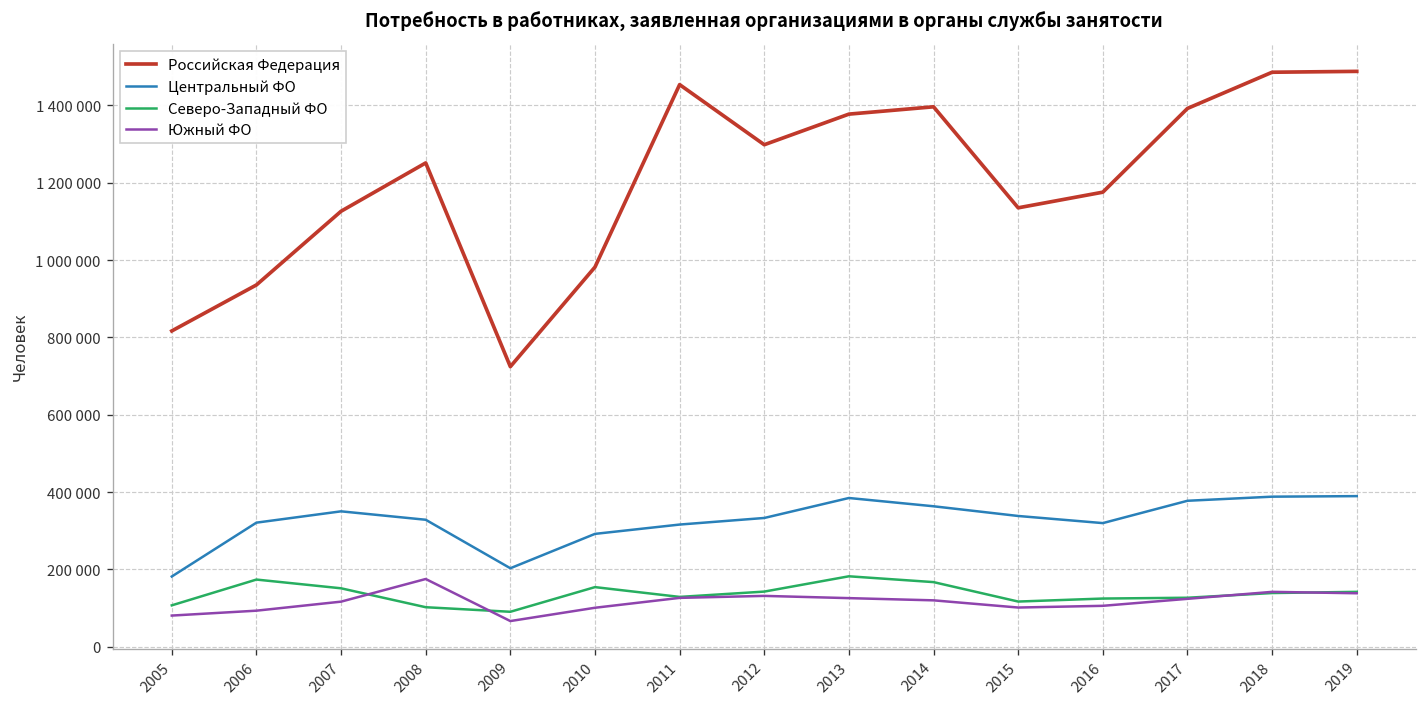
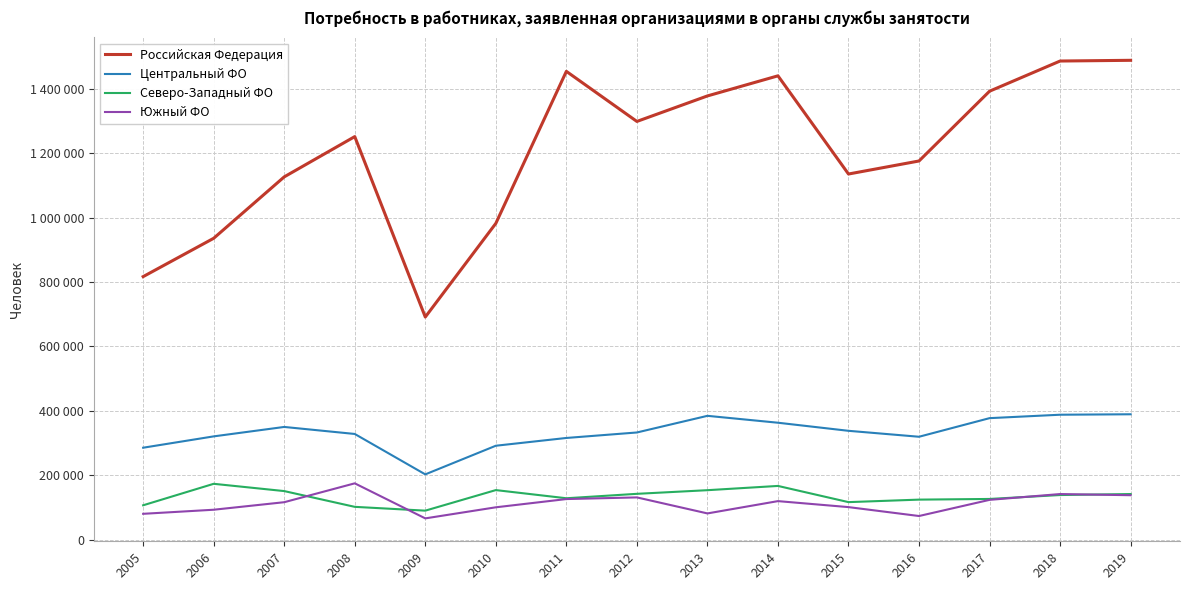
Центральный ФО, 2005: 180000 -> 290000
Российская Федерация, 2009: 720000 -> 690000
Северо-Западный ФО, 2013: 180000 -> 150000
Южный ФО, 2013: 130000 -> 80000
Российская Федерация, 2014: 1400000 -> 1440000
Южный ФО, 2016: 110000 -> 70000
